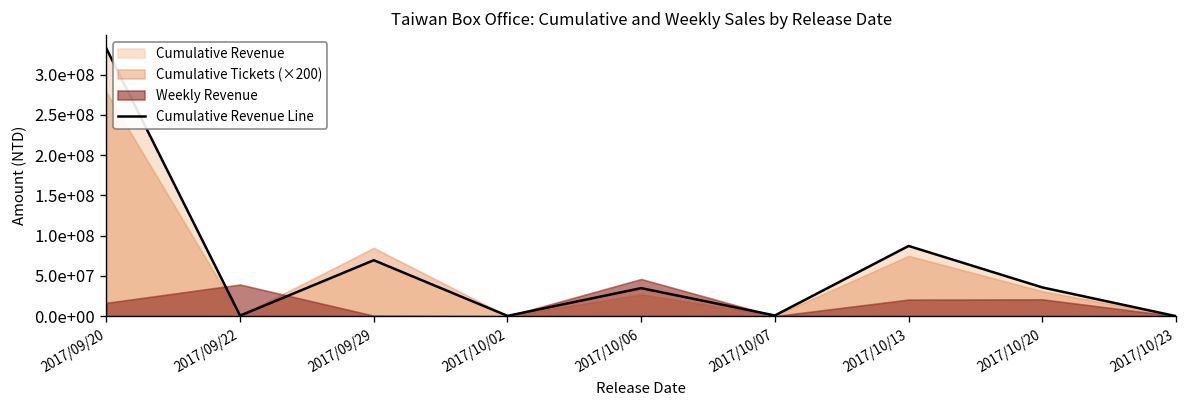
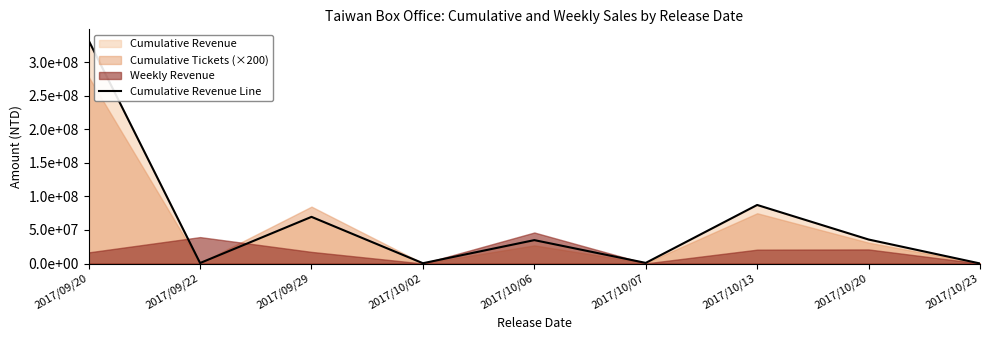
Weekly Revenue, 2017/09/29: 0 -> 20000000
